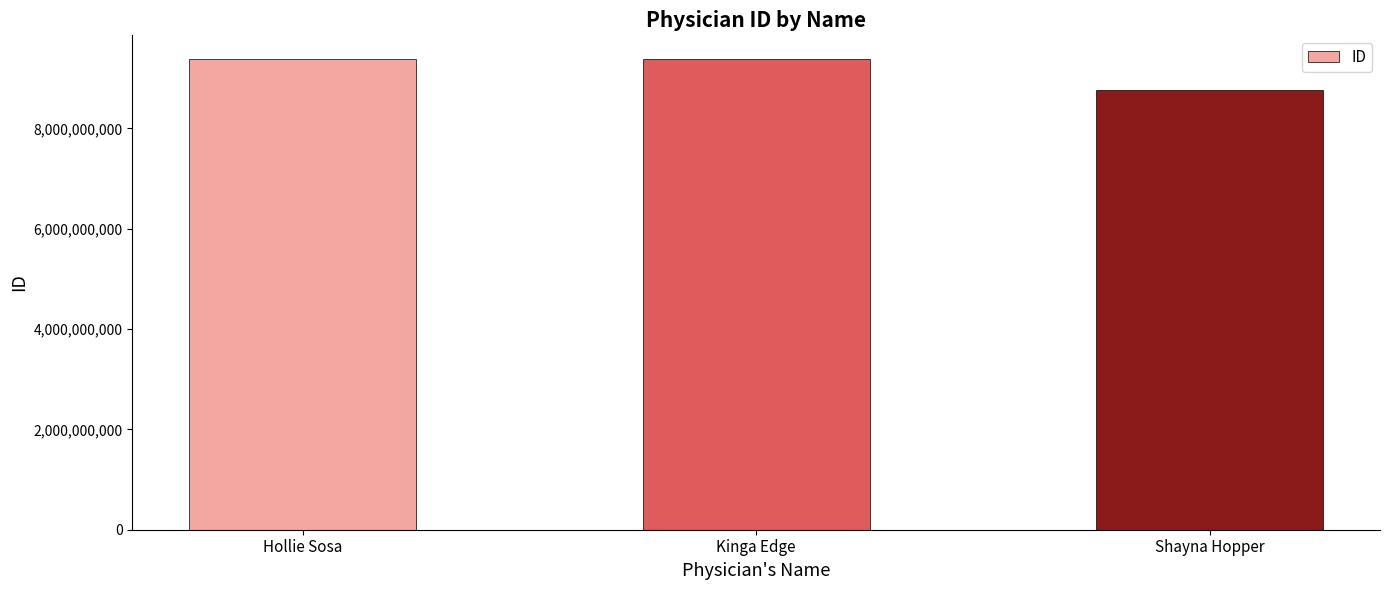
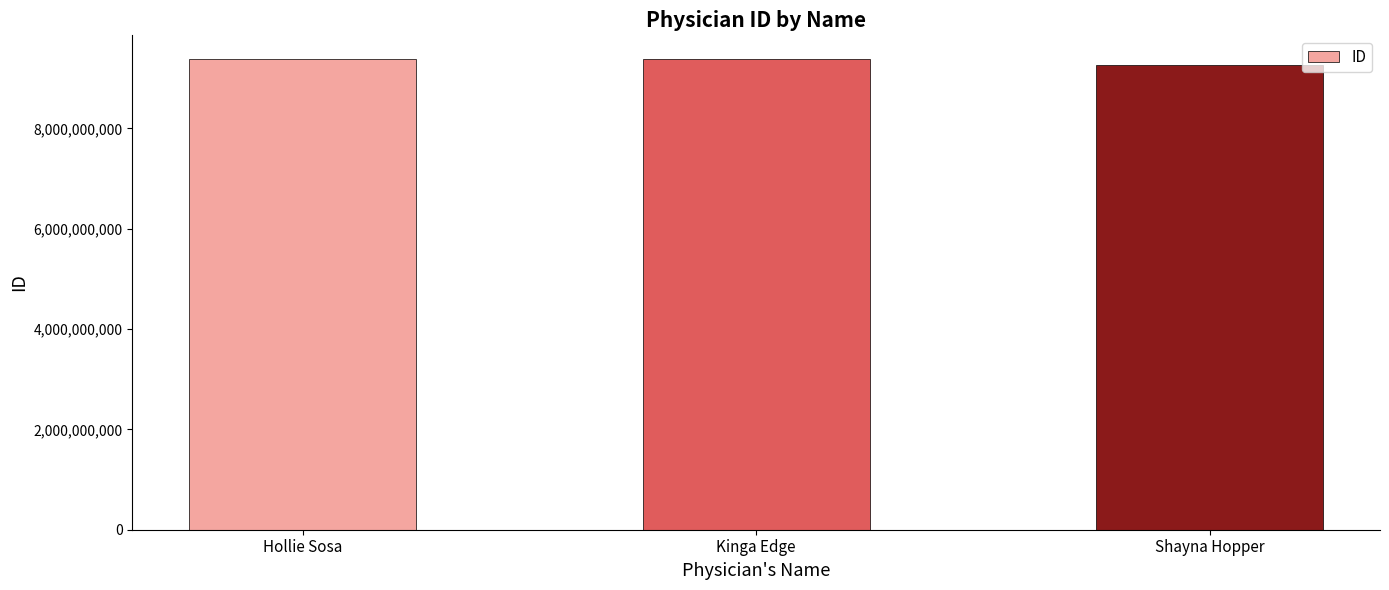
Shayna Hopper: 8,800,000,000 -> 9,300,000,000
